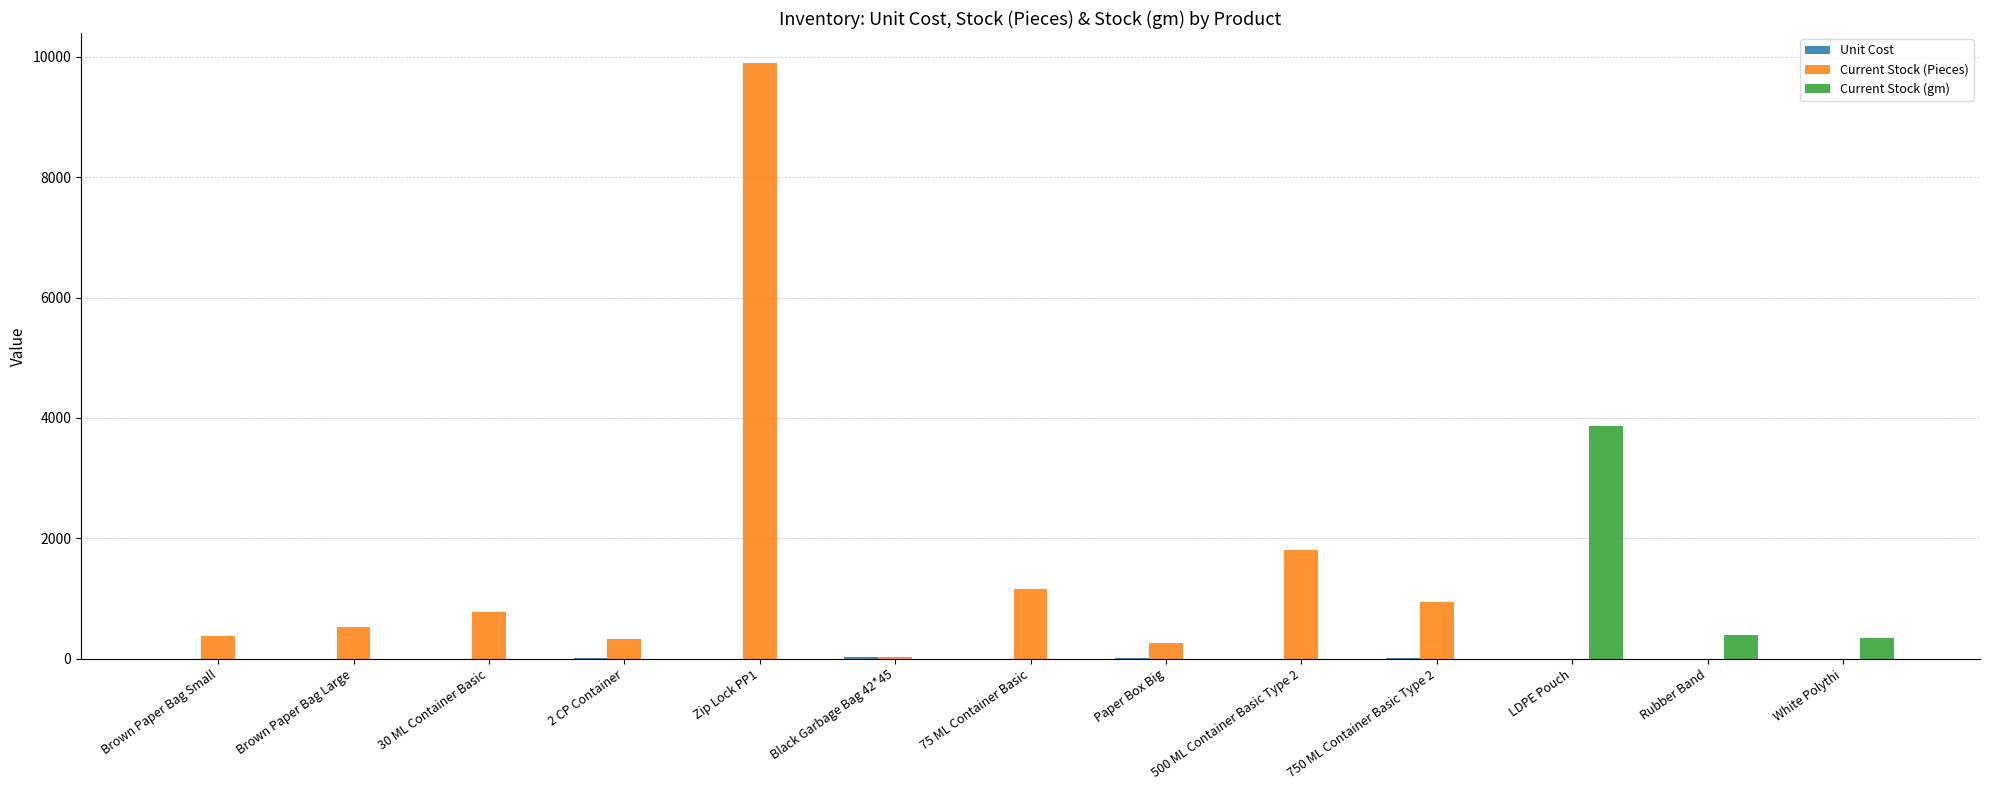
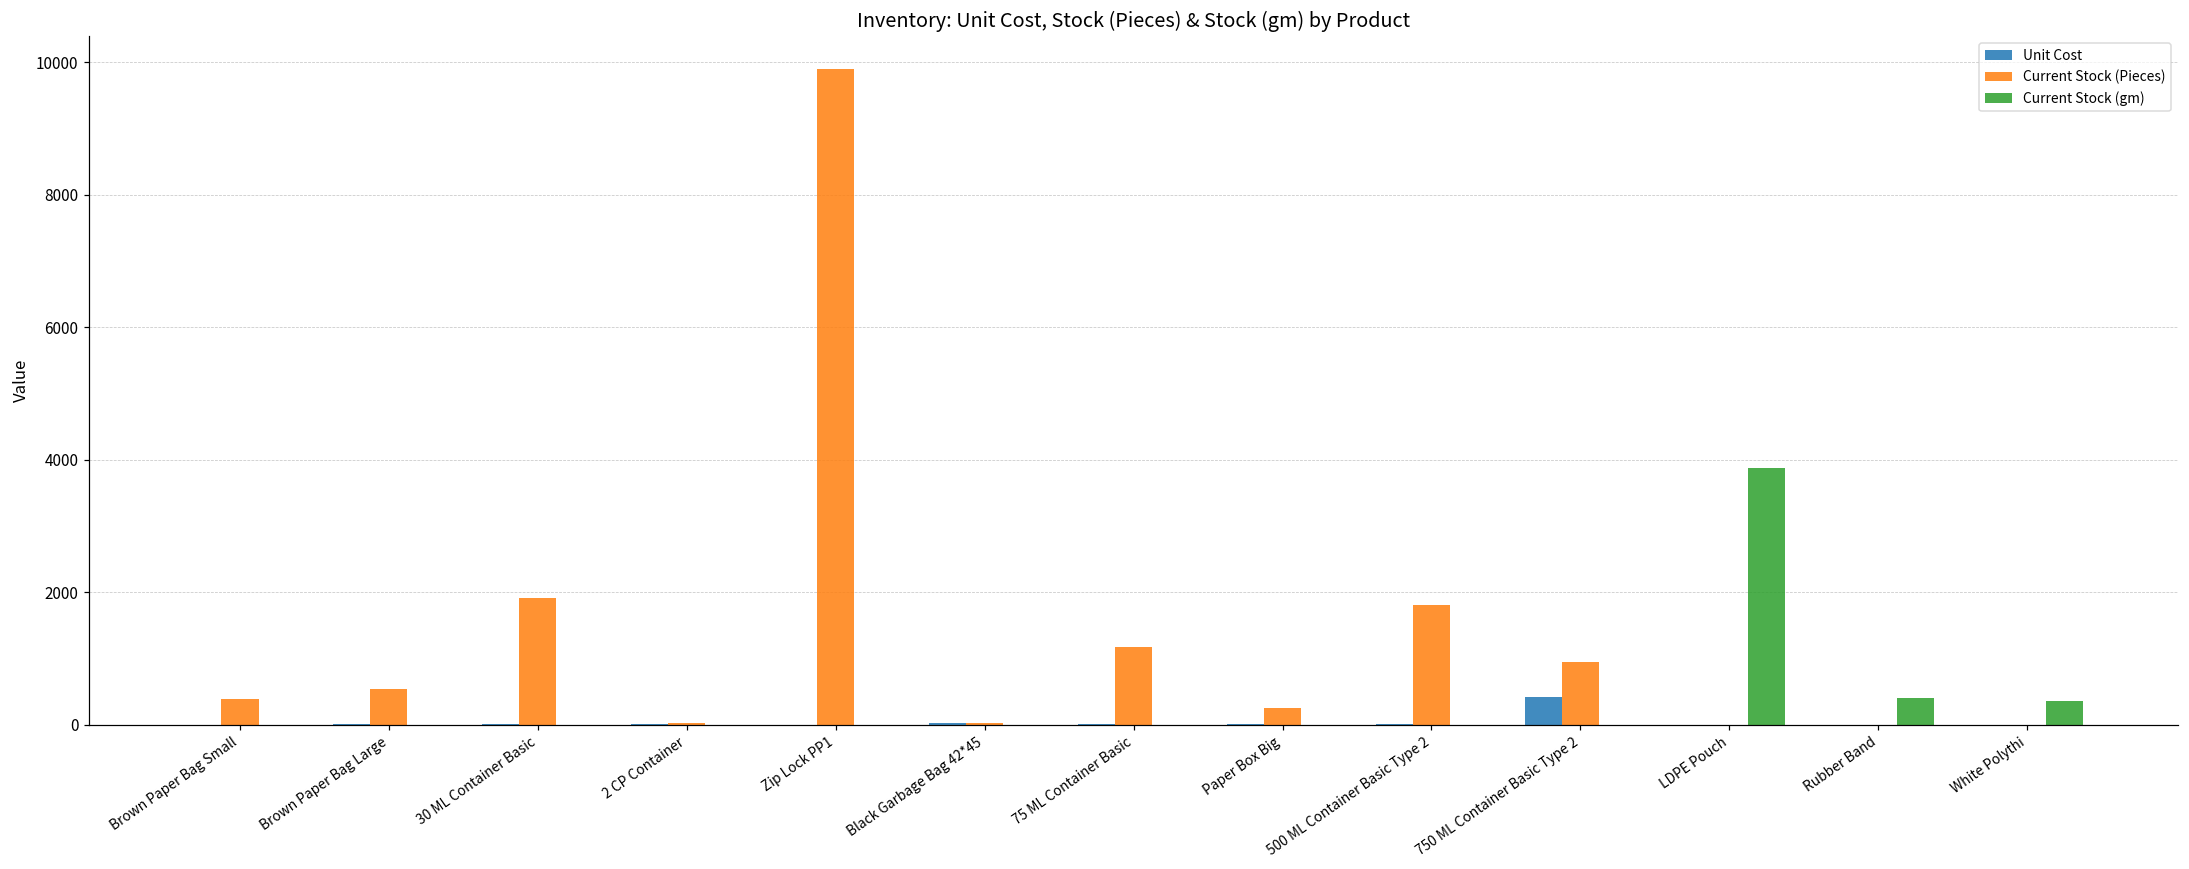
Current Stock (Pieces), 30 ML Container Basic: 800 -> 1900
Current Stock (Pieces), 2 CP Container: 300 -> 0
Unit Cost, 750 ML Container Basic Type 2: 0 -> 400
